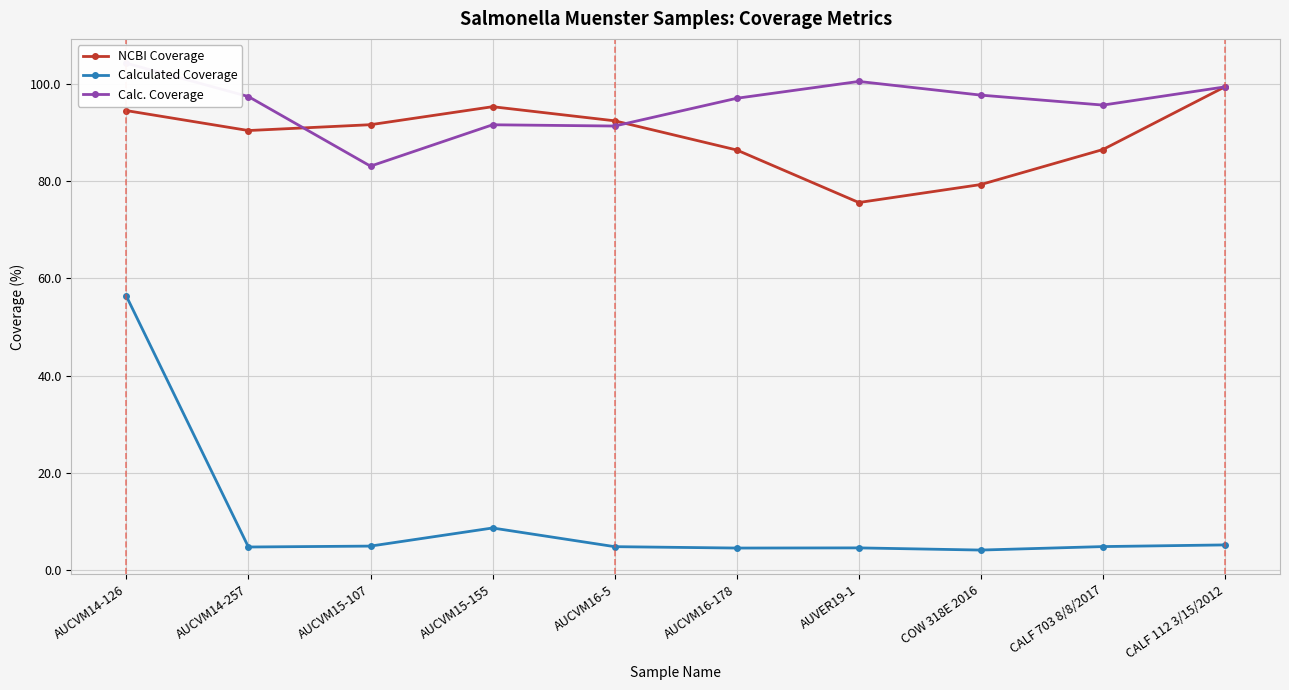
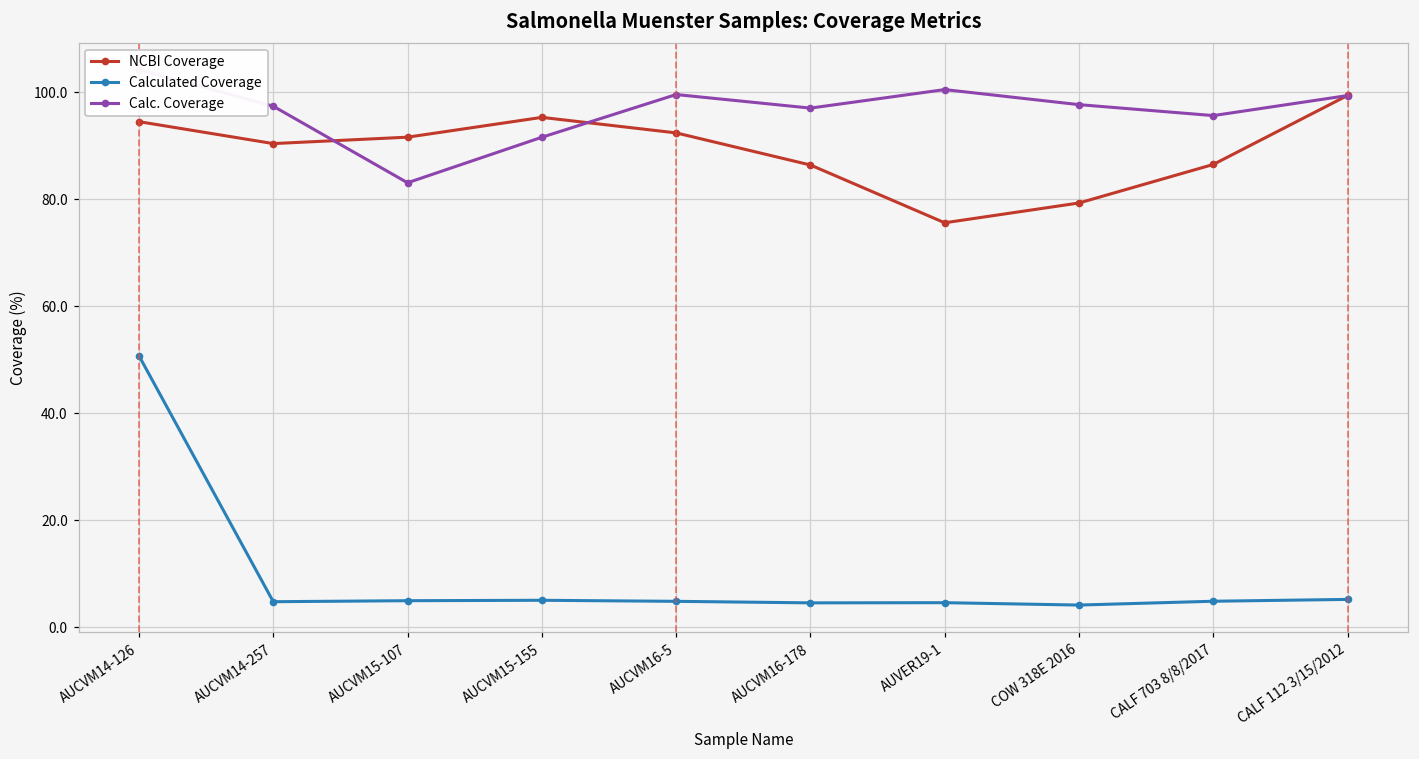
Calculated Coverage, AUCVM14-126: 56 -> 51
Calculated Coverage, AUCVM15-155: 9 -> 5
Calc. Coverage, AUCVM16-5: 91 -> 100
